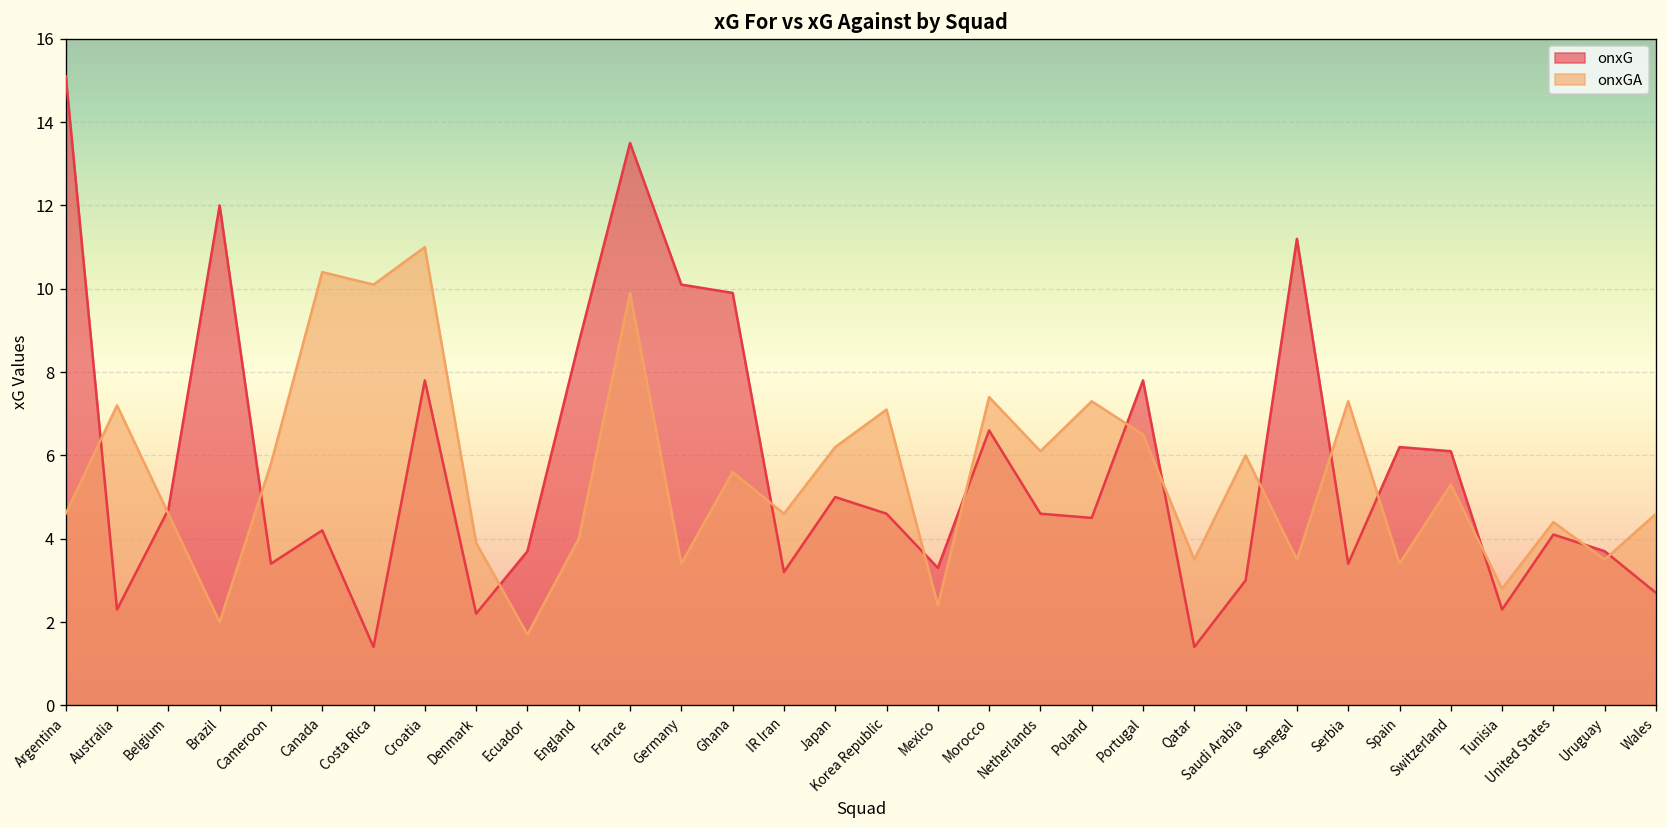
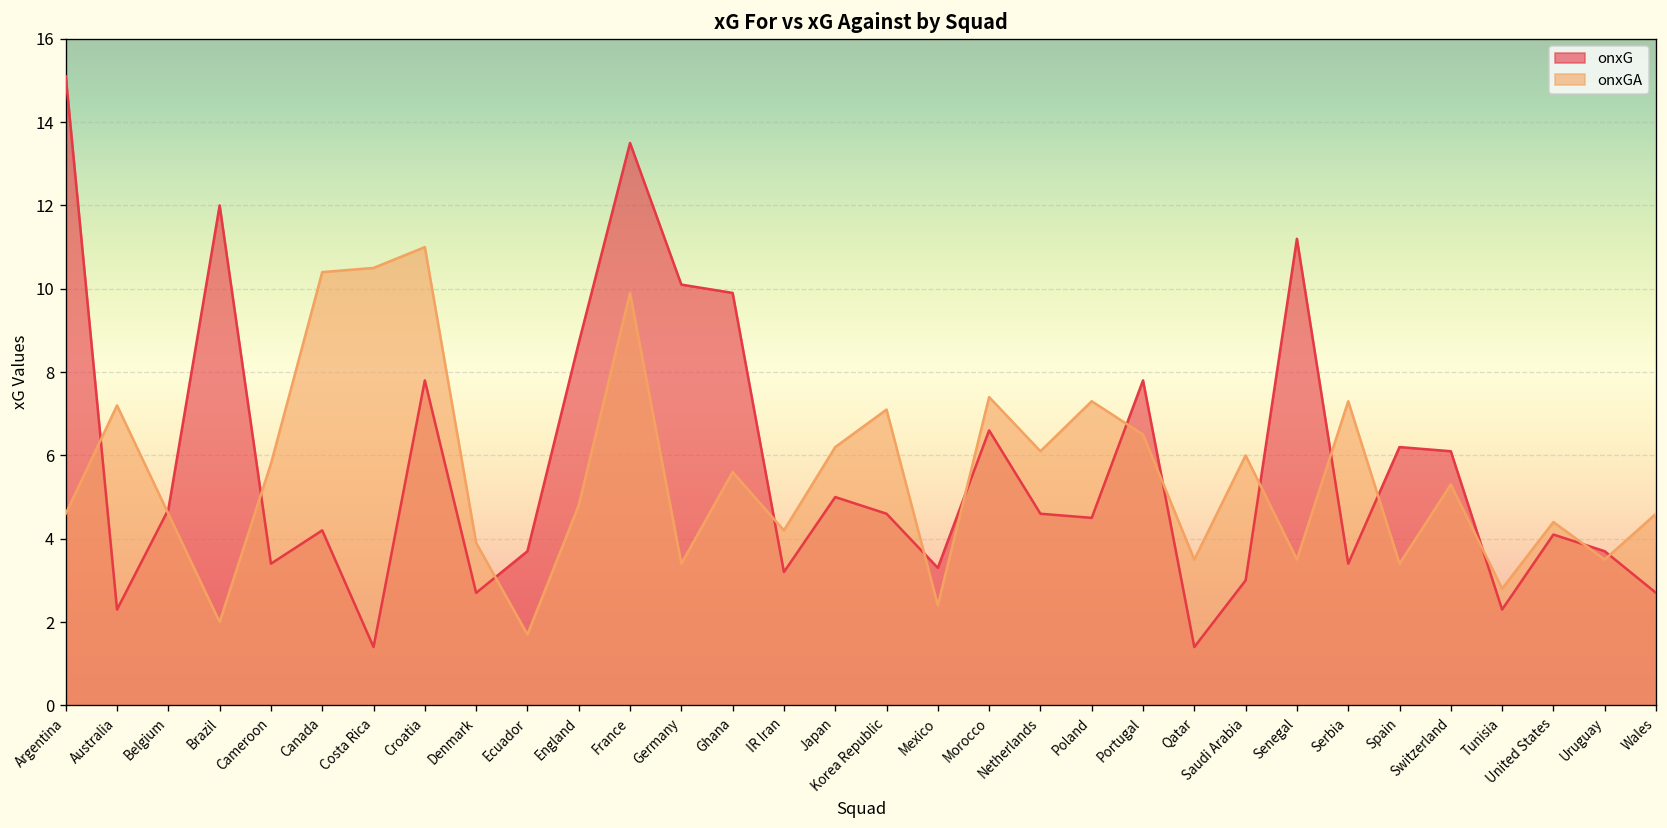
onxGA, Costa Rica: 10.1 -> 10.5
onxG, Denmark: 2.2 -> 2.7
onxGA, England: 4.0 -> 4.8
onxGA, IR Iran: 4.6 -> 4.2
